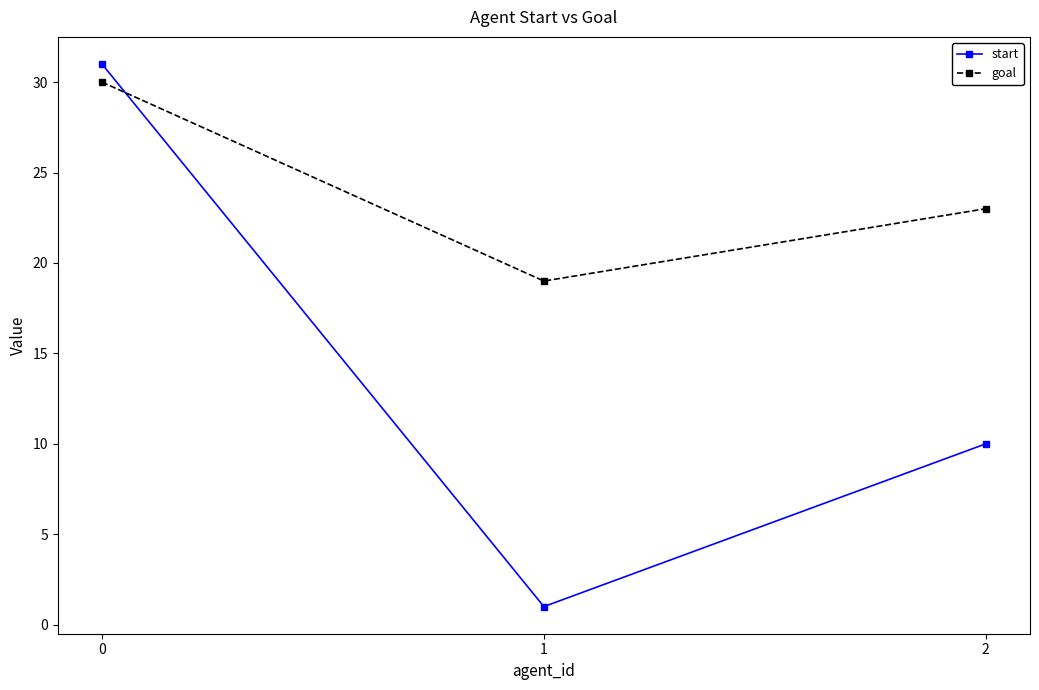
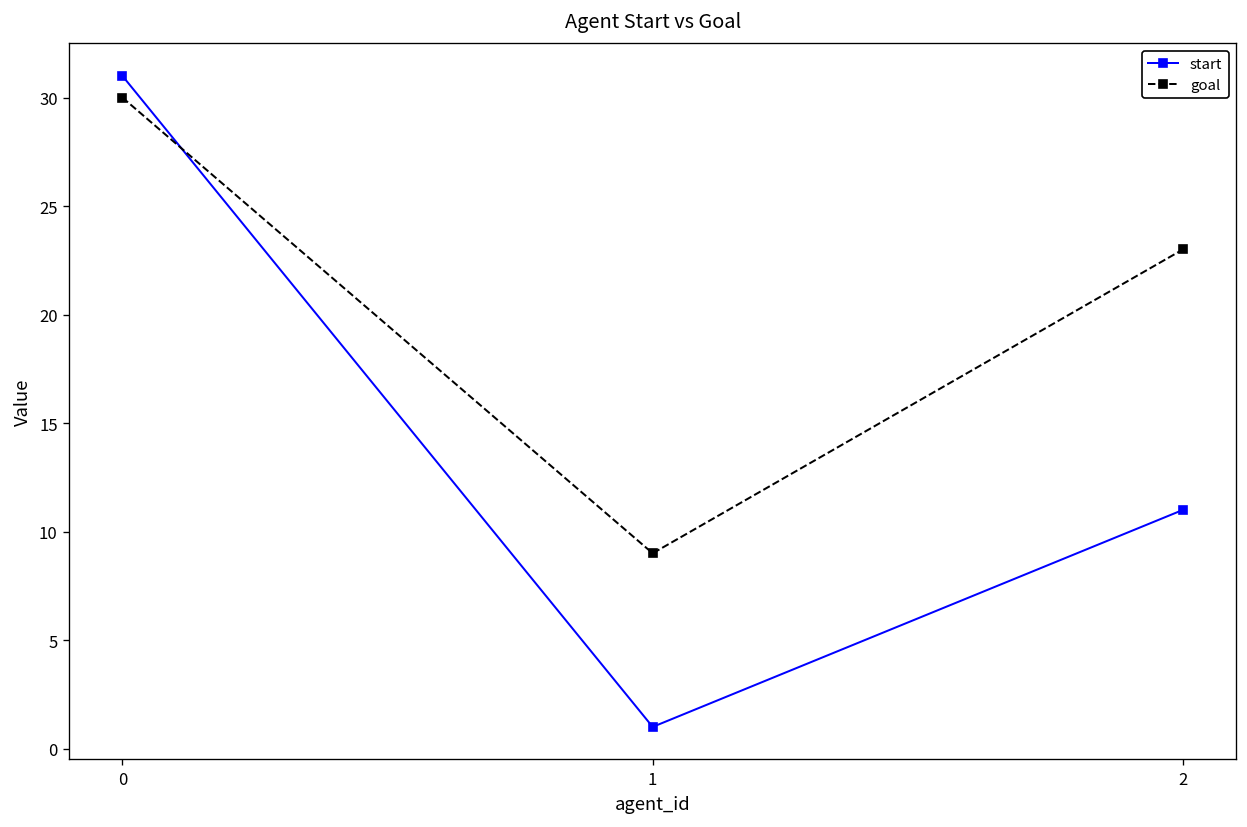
goal, 1: 19 -> 9
start, 2: 10 -> 11
